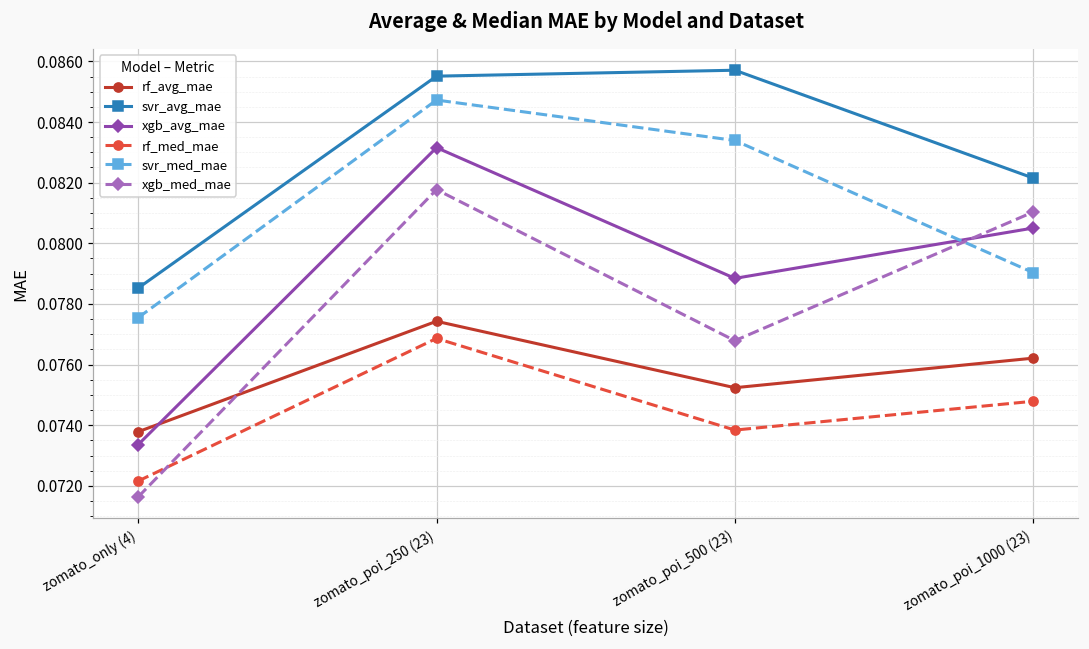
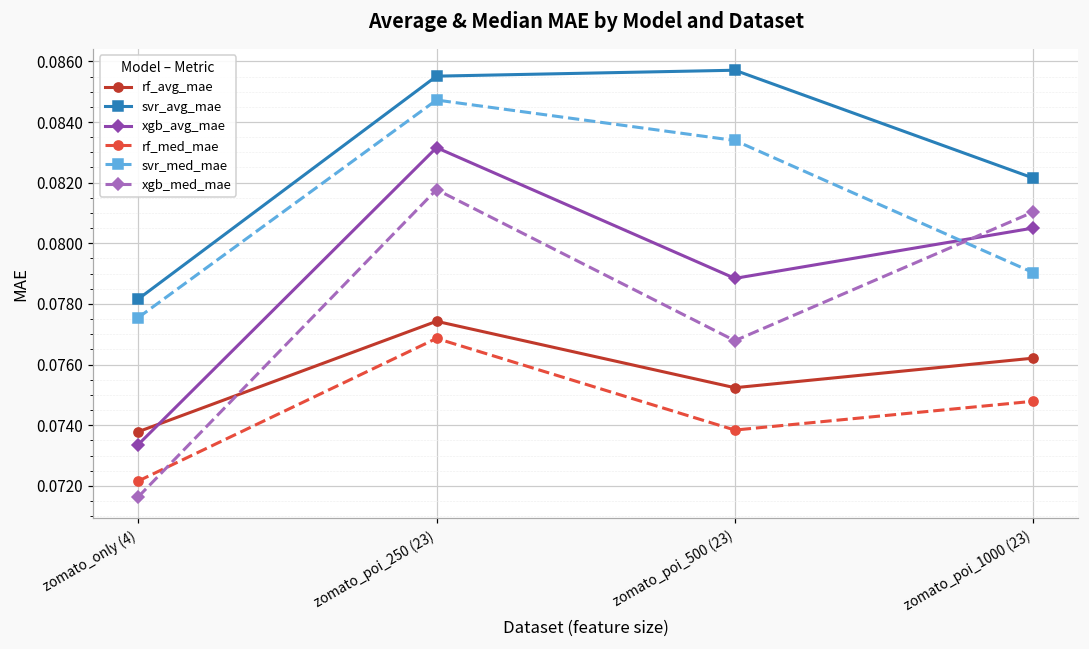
svr_avg_mae, zomato_only (4): 0.0785 -> 0.0782
